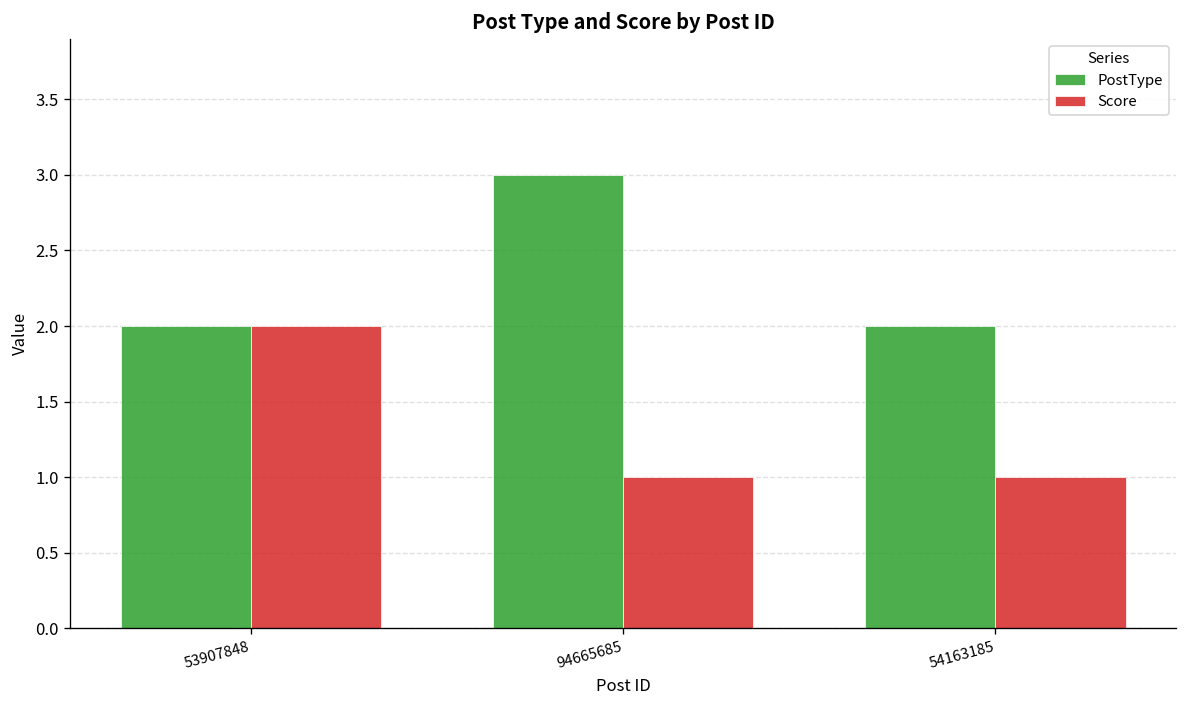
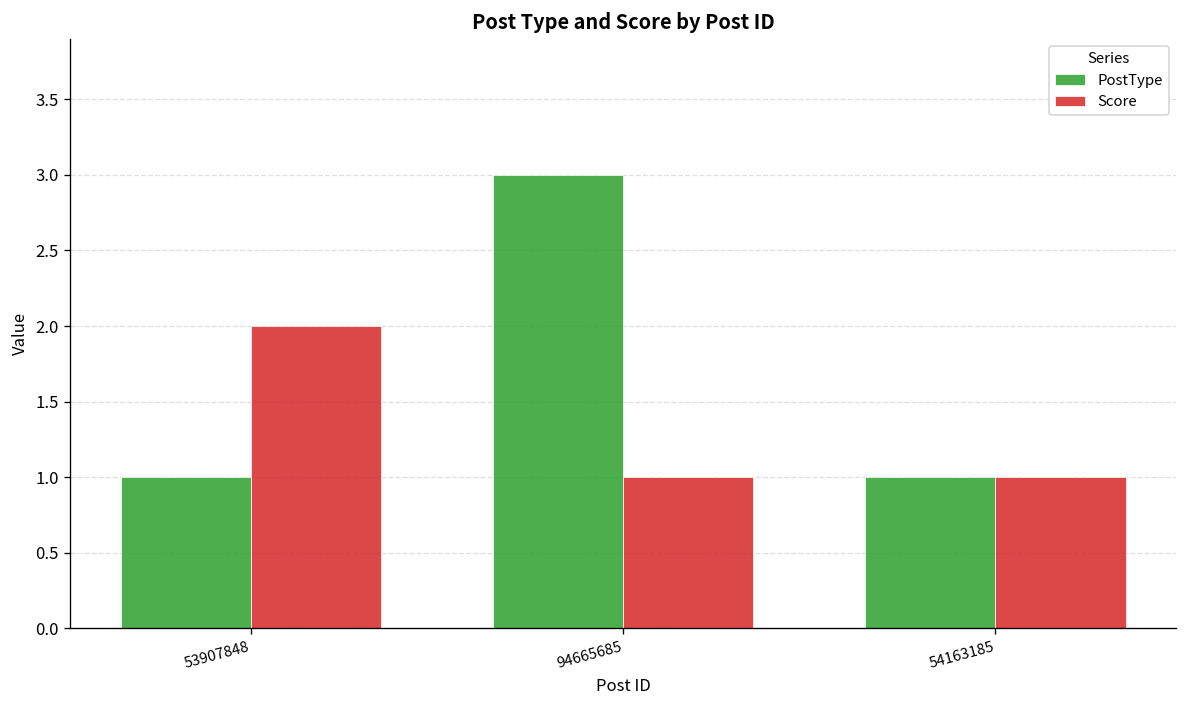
PostType, 53907848: 2 -> 1
PostType, 54163185: 2 -> 1
